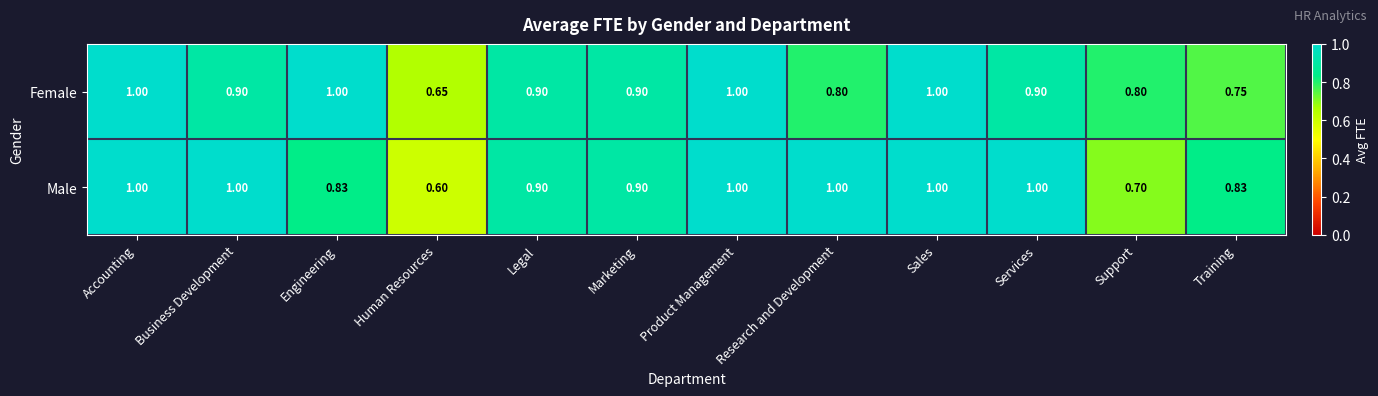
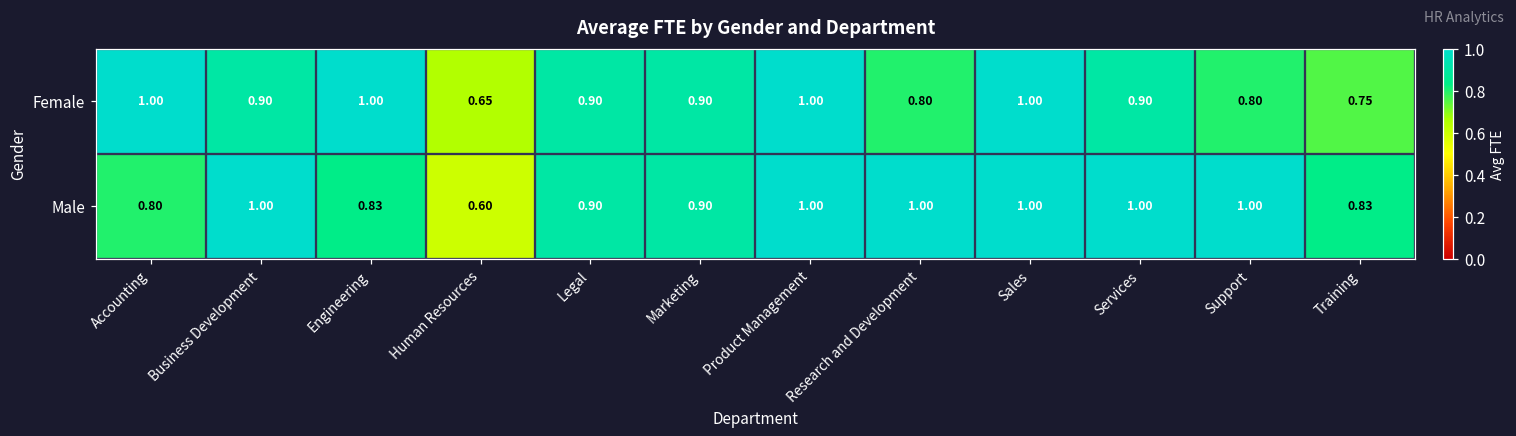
Male, Accounting: 1.00 -> 0.80
Male, Support: 0.70 -> 1.00
